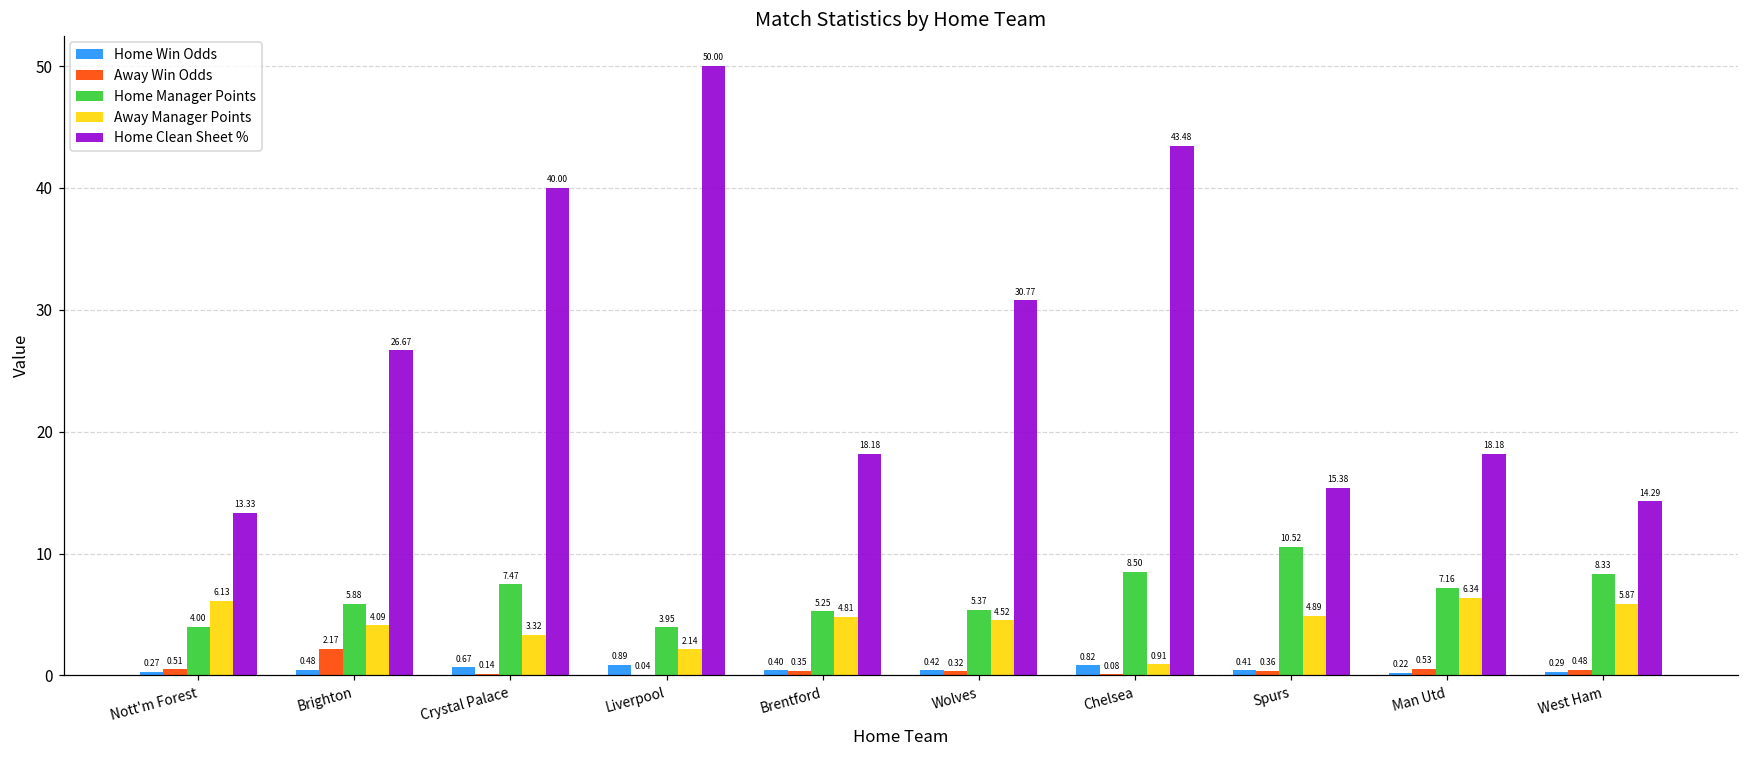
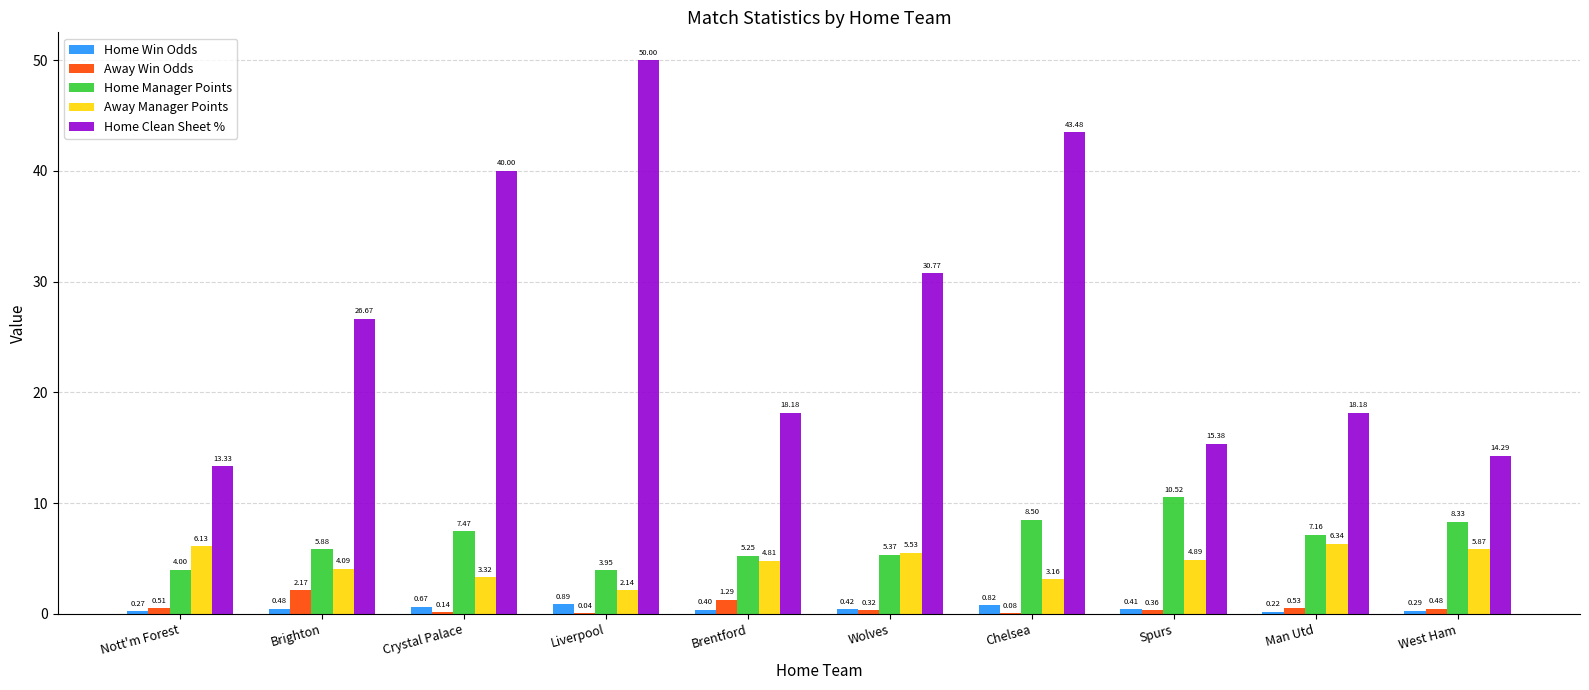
Away Win Odds, Brentford: 0.35 -> 1.29
Away Manager Points, Wolves: 4.52 -> 5.53
Away Manager Points, Chelsea: 0.91 -> 3.16
